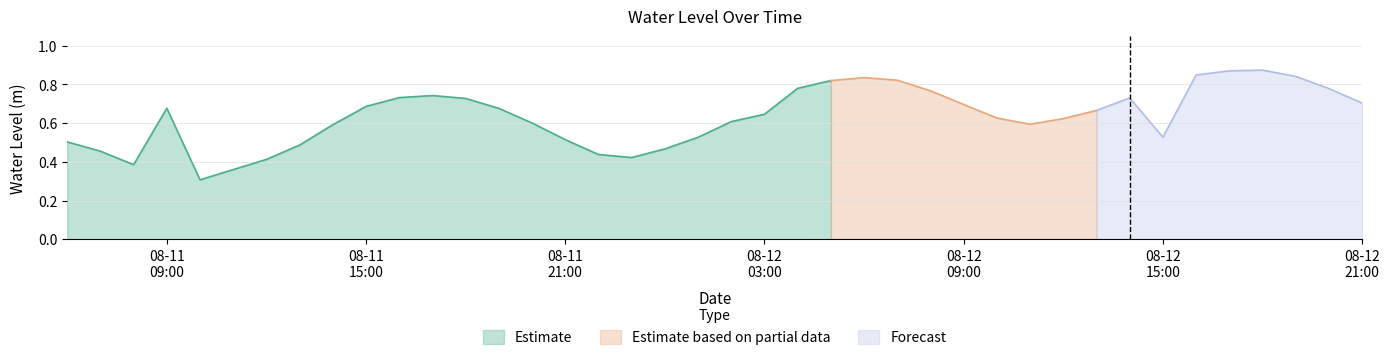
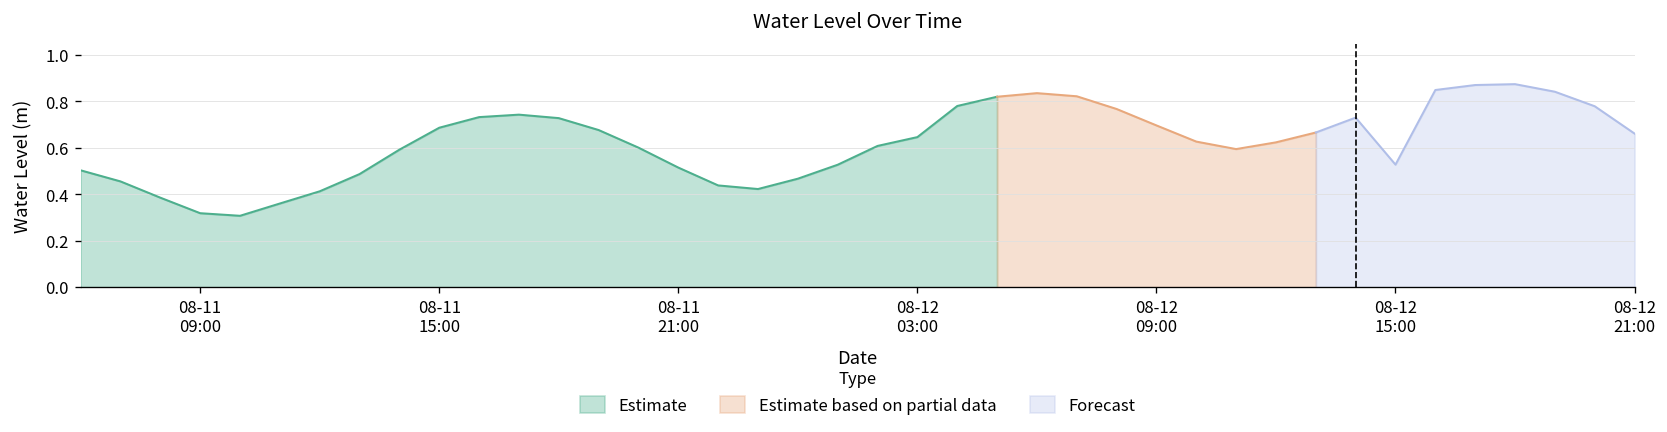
Estimate, 08-11 09:00: 0.68 -> 0.32
Forecast, 08-12 21:00: 0.70 -> 0.66
